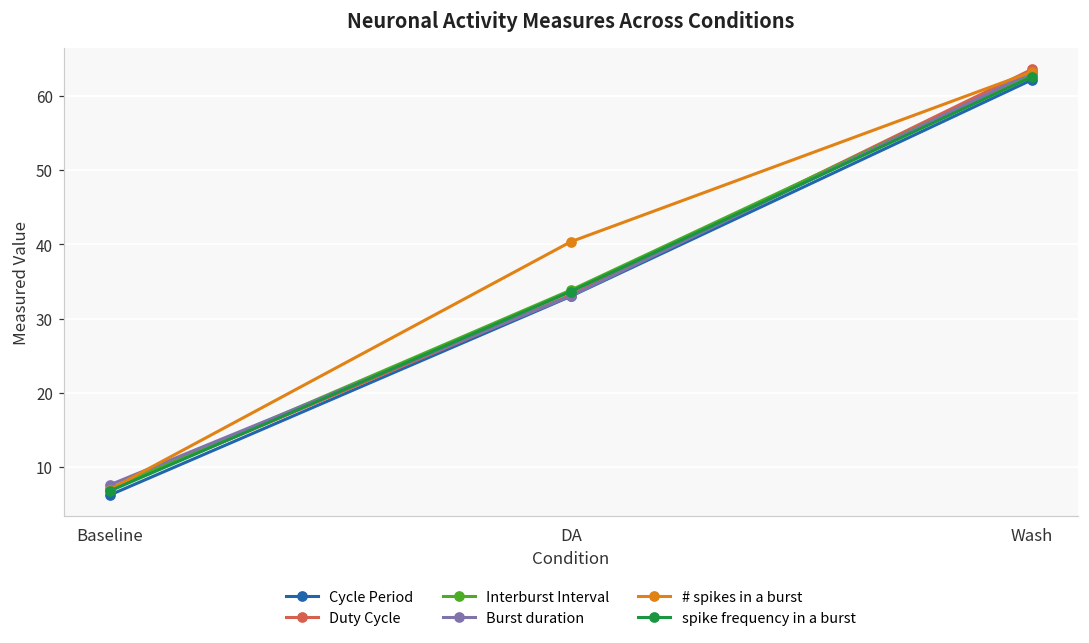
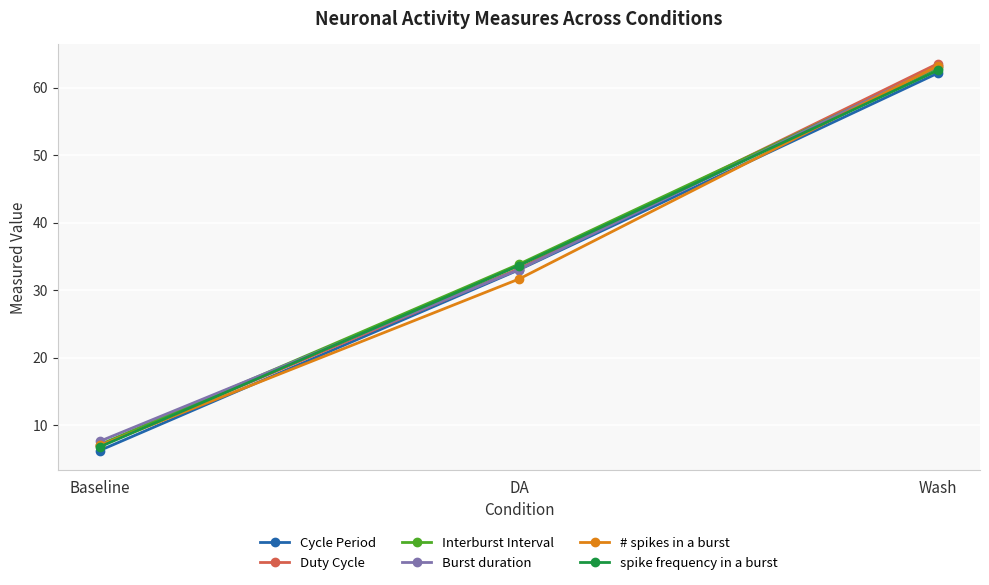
# spikes in a burst, DA: 40 -> 32
